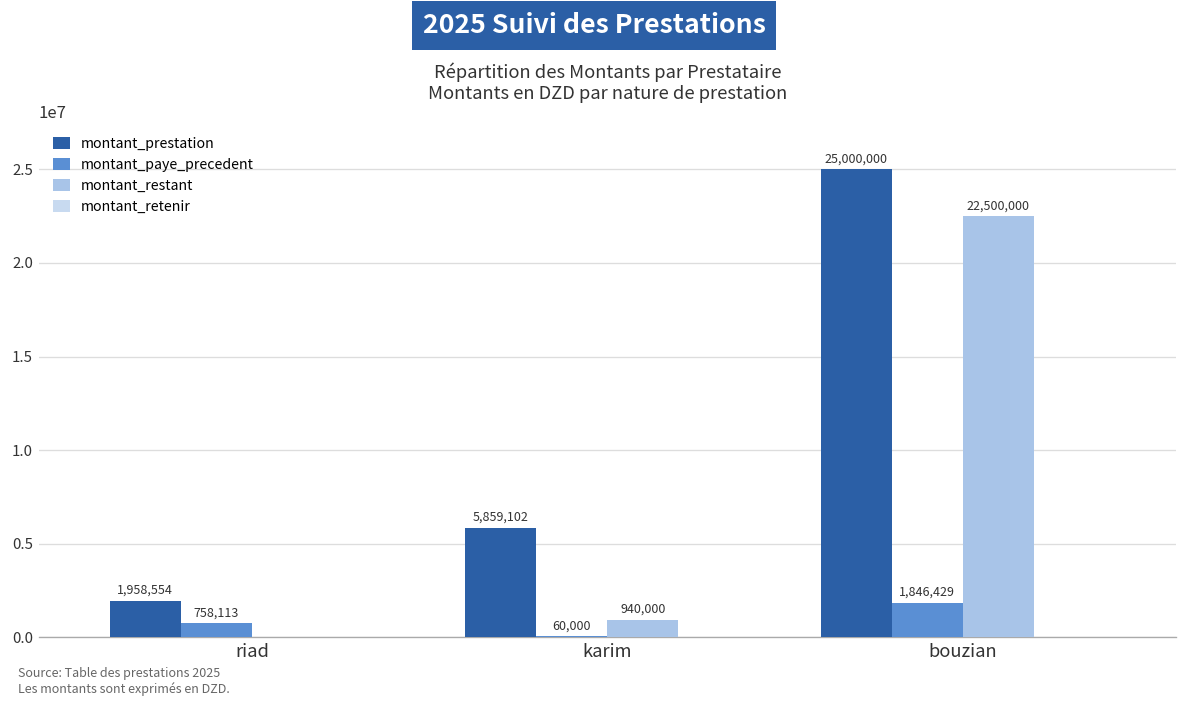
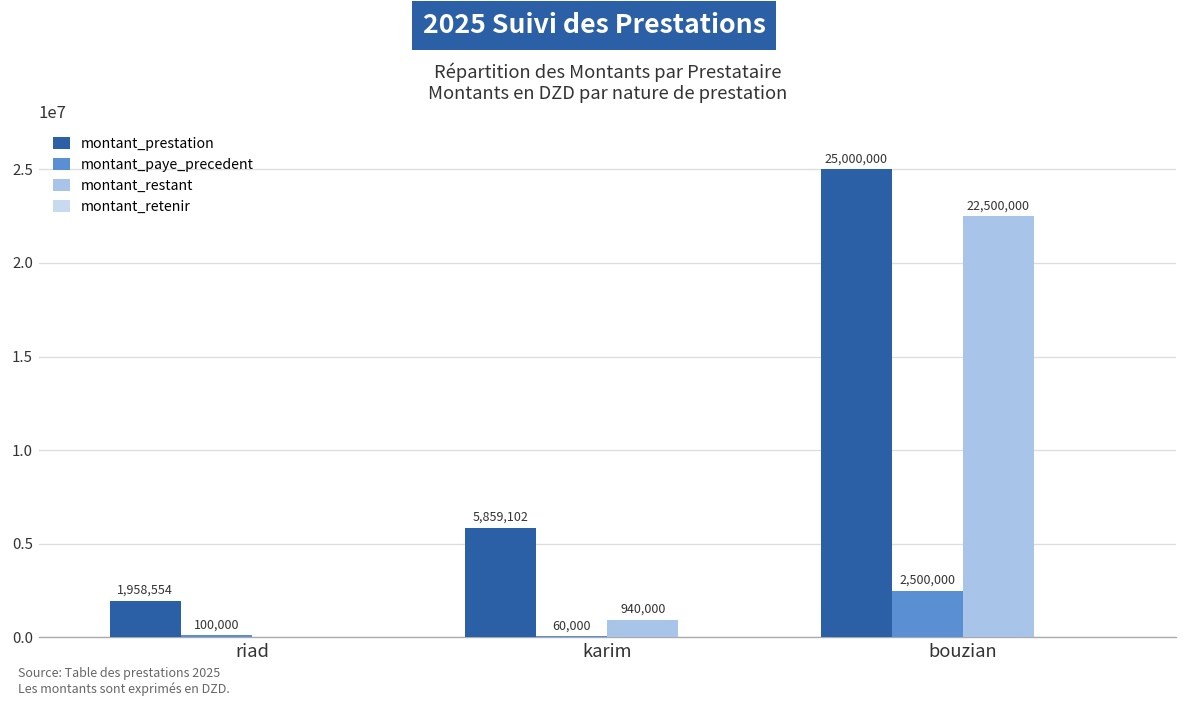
montant_paye_precedent, riad: 758,113 -> 100,000
montant_paye_precedent, bouzian: 1,846,429 -> 2,500,000
